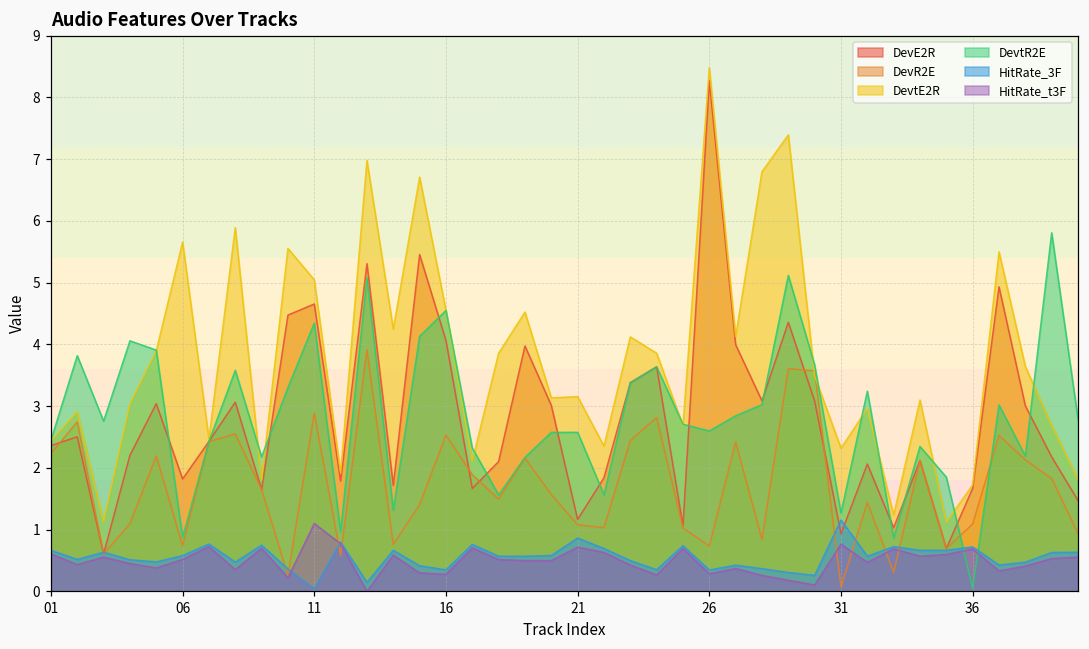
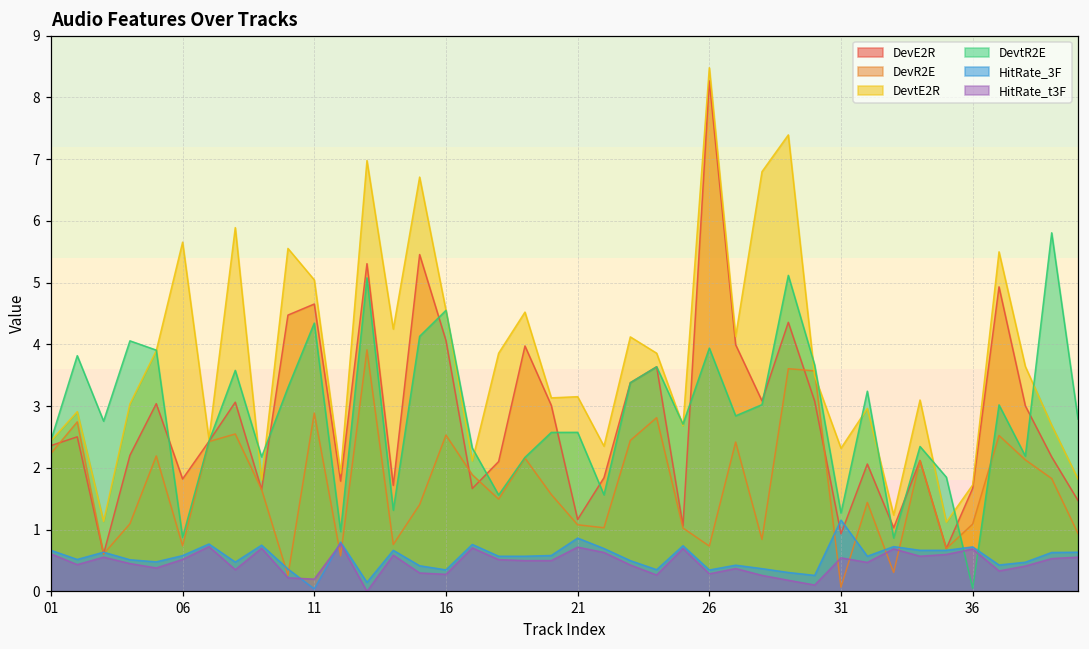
HitRate_t3F, 11: 1.1 -> 0.2
DevtR2E, 26: 2.6 -> 3.9
HitRate_t3F, 31: 0.8 -> 0.5
